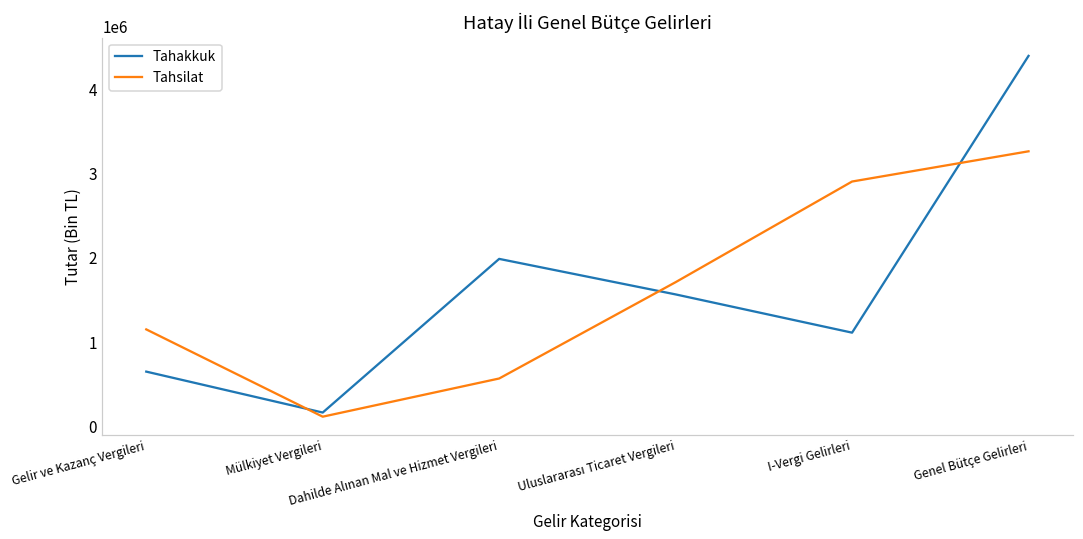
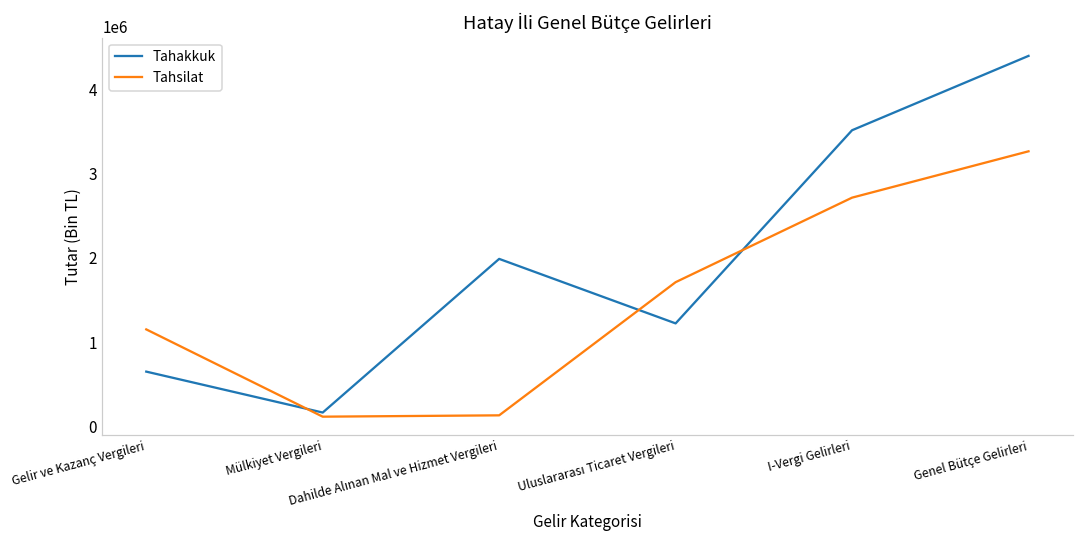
Tahsilat, Dahilde Alınan Mal ve Hizmet Vergileri: 600000 -> 100000
Tahakkuk, Uluslararası Ticaret Vergileri: 1600000 -> 1200000
Tahakkuk, I-Vergi Gelirleri: 1100000 -> 3500000
Tahsilat, I-Vergi Gelirleri: 2900000 -> 2700000
